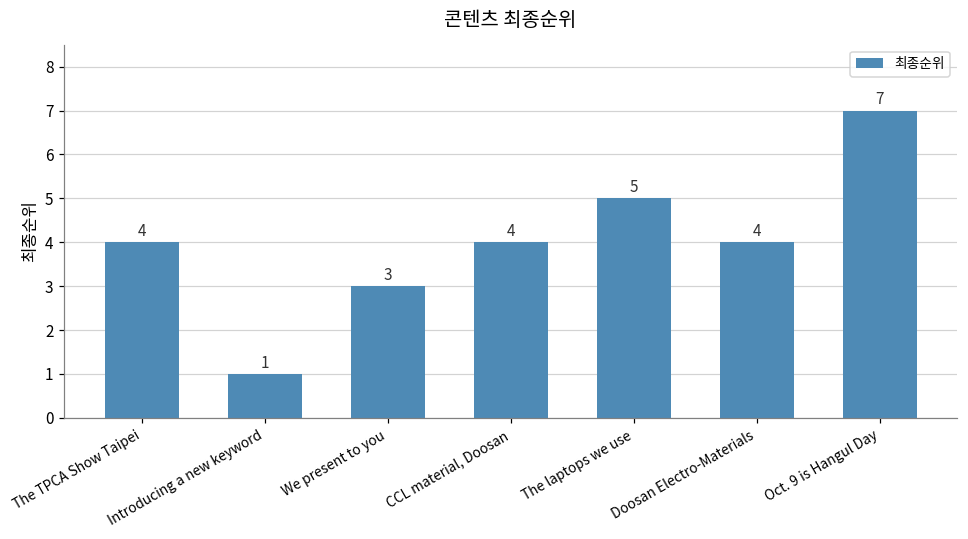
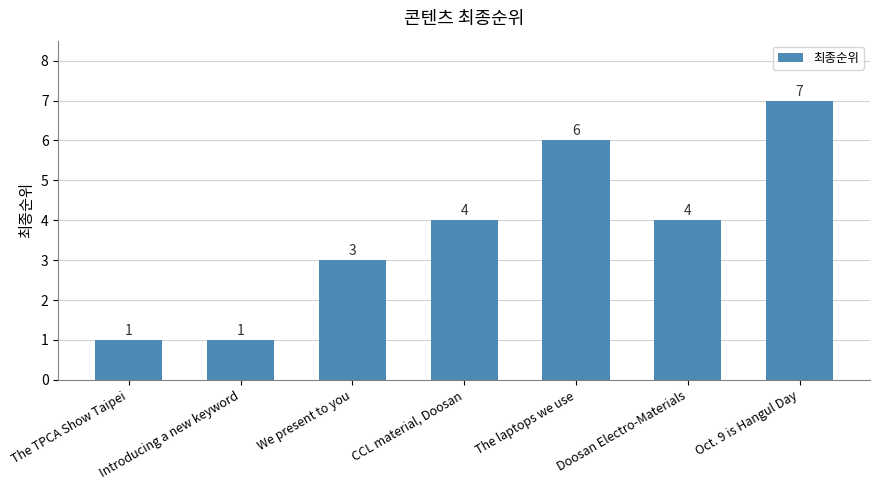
The TPCA Show Taipei: 4 -> 1
The laptops we use: 5 -> 6
